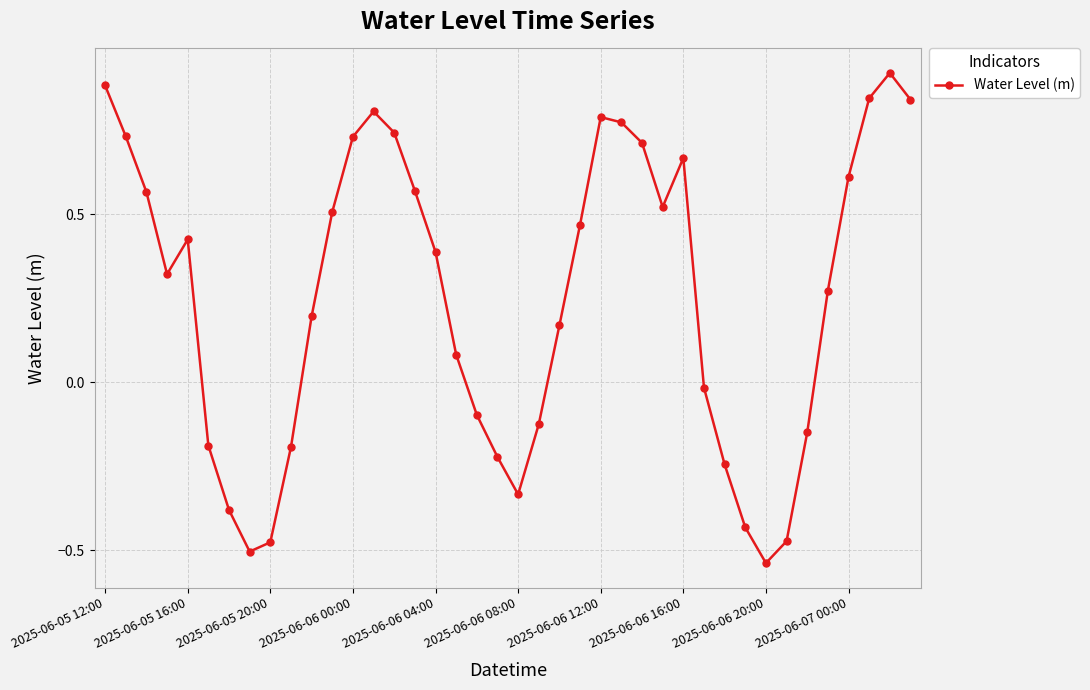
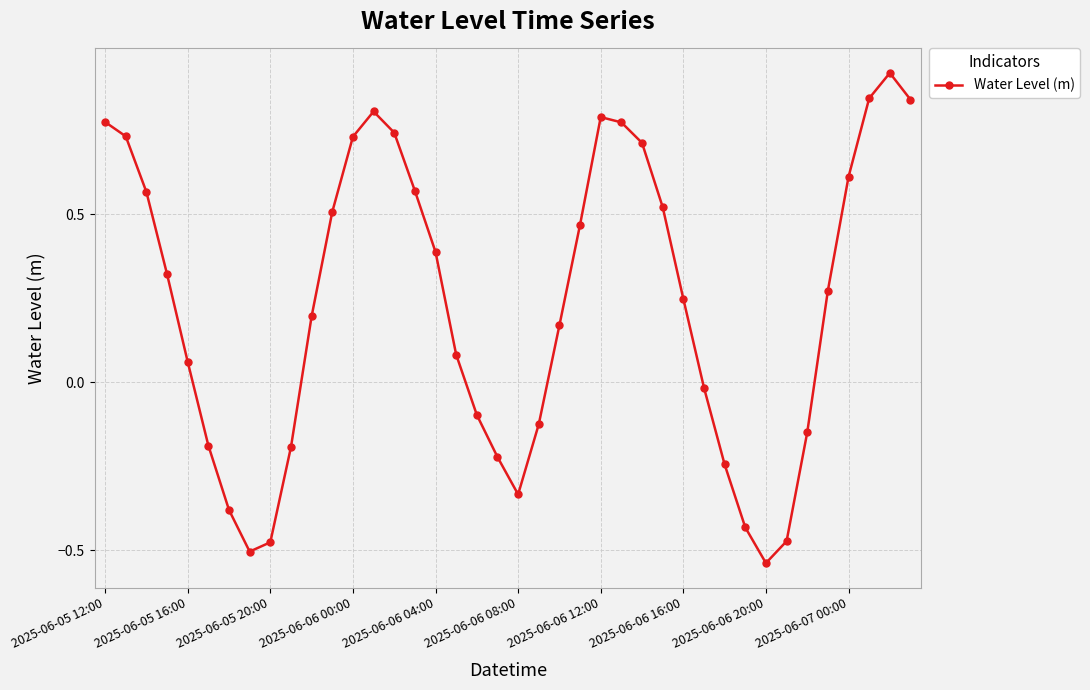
2025-06-05 12:00: 0.88 -> 0.77
2025-06-05 16:00: 0.43 -> 0.06
2025-06-06 16:00: 0.67 -> 0.25
